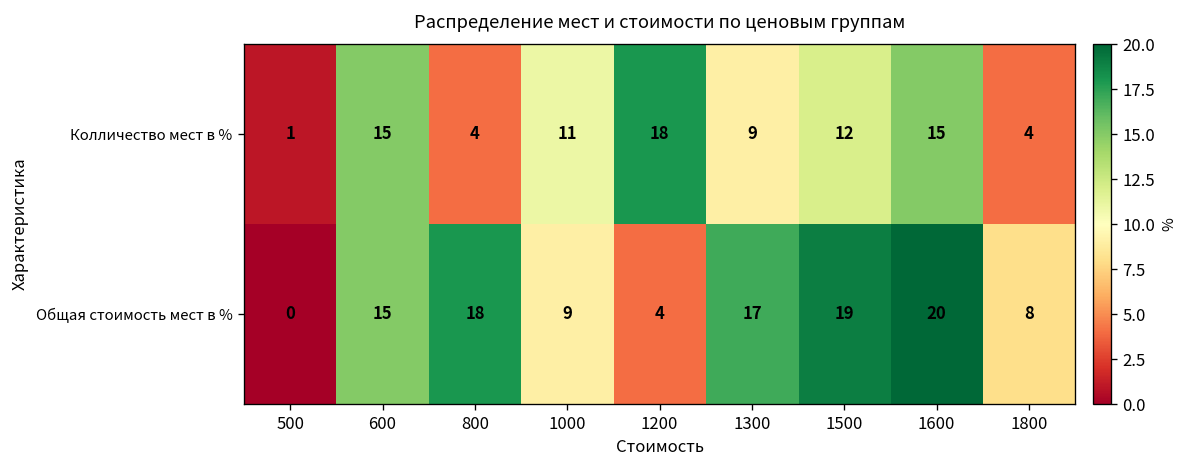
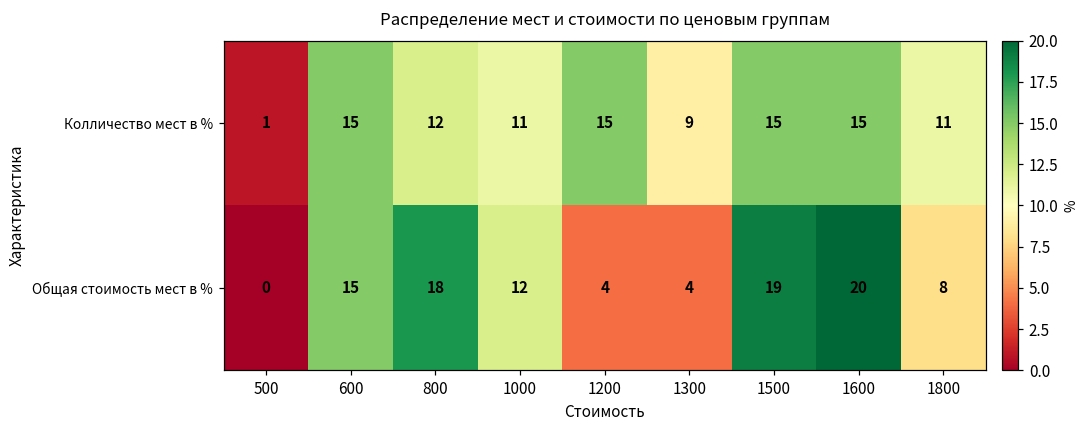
Колличество мест в %, 800: 4 -> 12
Колличество мест в %, 1200: 18 -> 15
Колличество мест в %, 1500: 12 -> 15
Колличество мест в %, 1800: 4 -> 11
Общая стоимость мест в %, 1000: 9 -> 12
Общая стоимость мест в %, 1300: 17 -> 4
